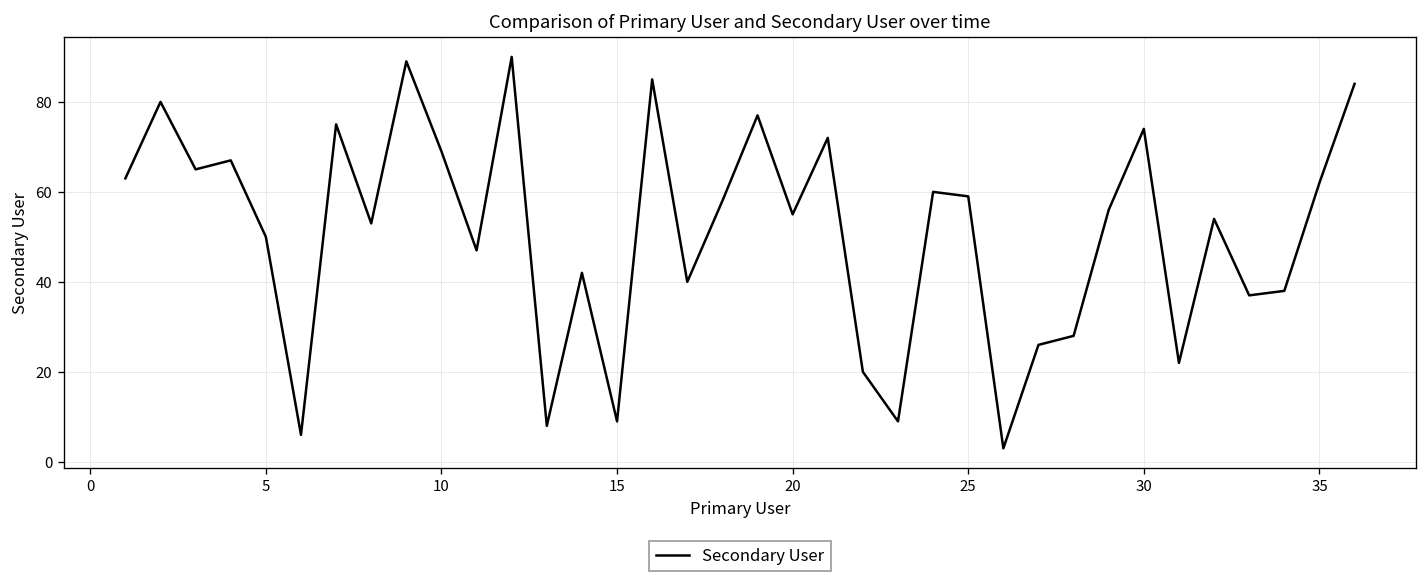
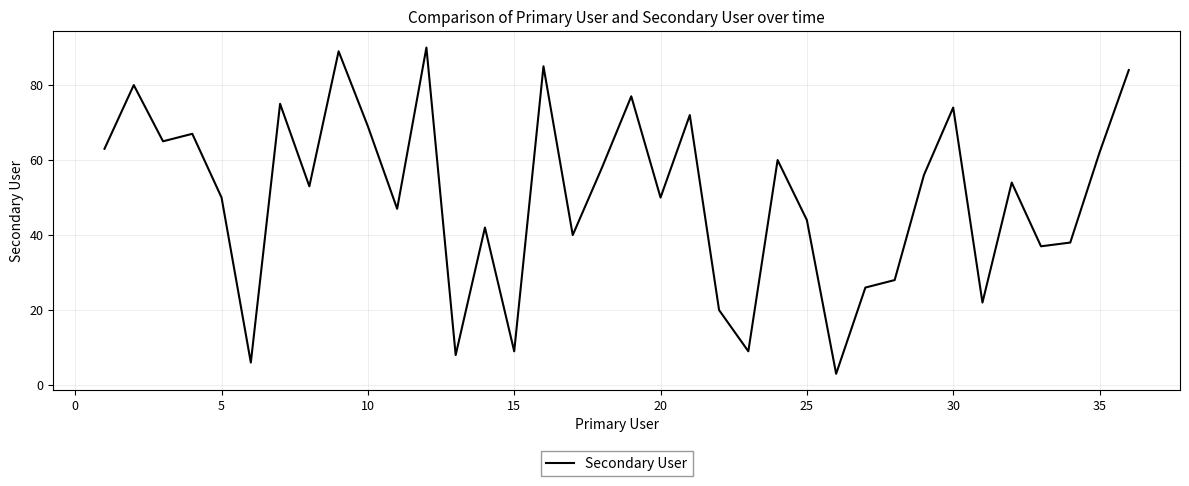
20: 55 -> 50
25: 59 -> 44
